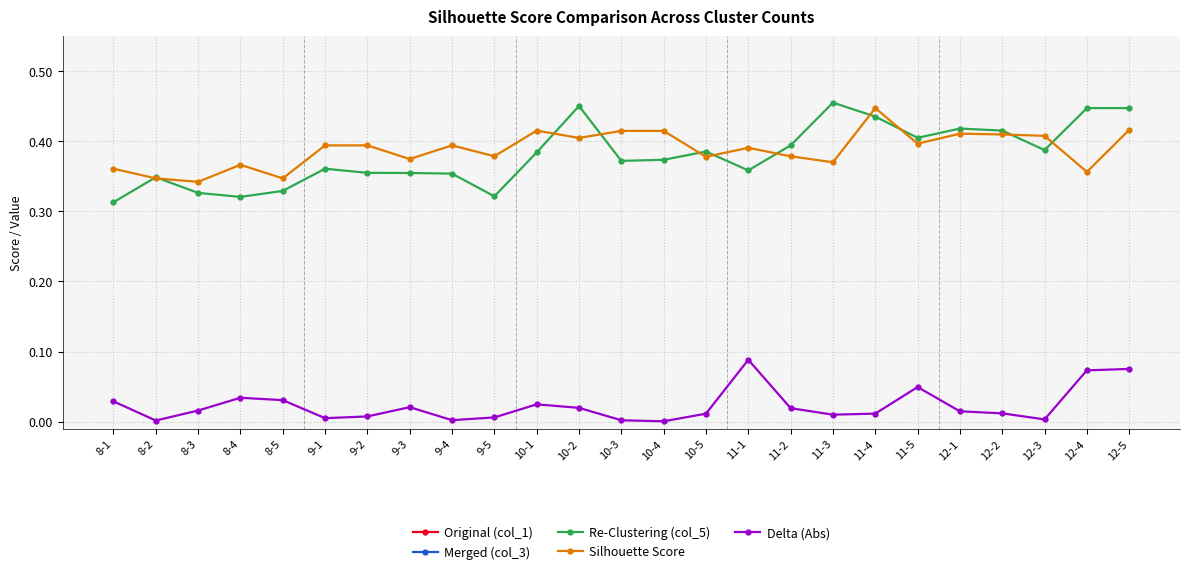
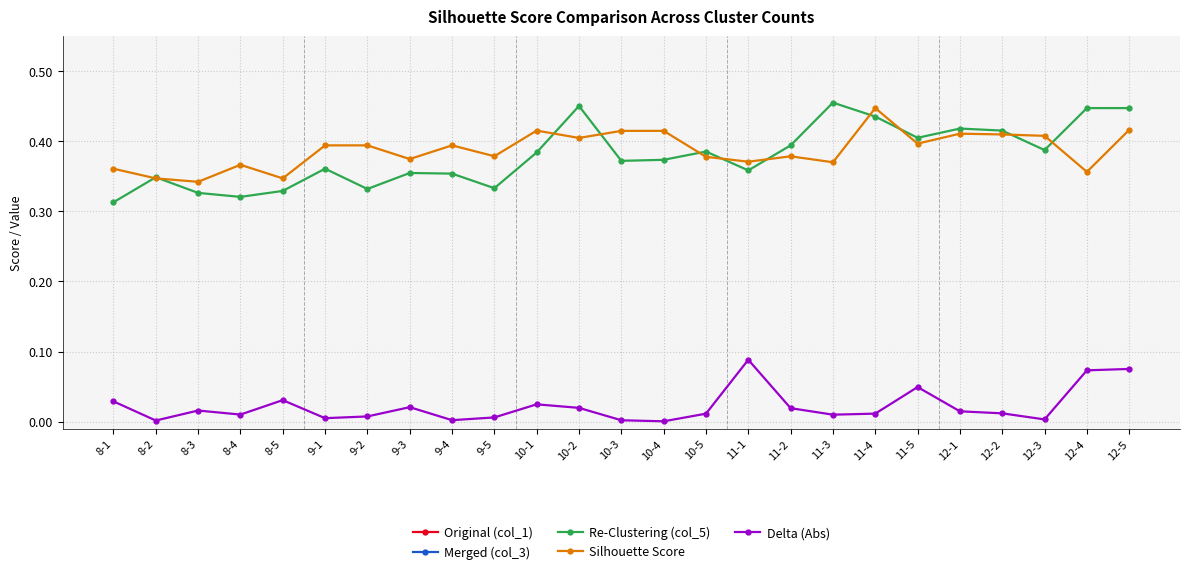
Delta (Abs), 8-4: 0.03 -> 0.01
Re-Clustering (col_5), 9-2: 0.36 -> 0.33
Re-Clustering (col_5), 9-5: 0.32 -> 0.33
Silhouette Score, 11-1: 0.39 -> 0.37
